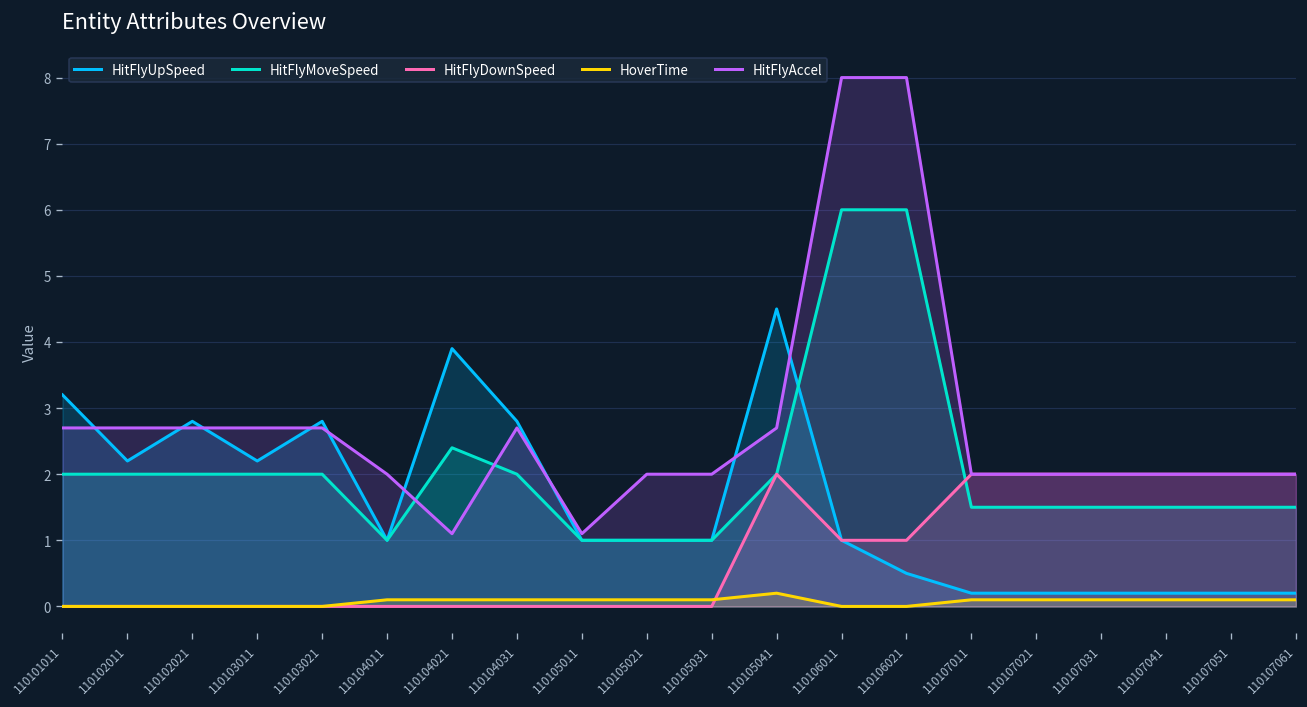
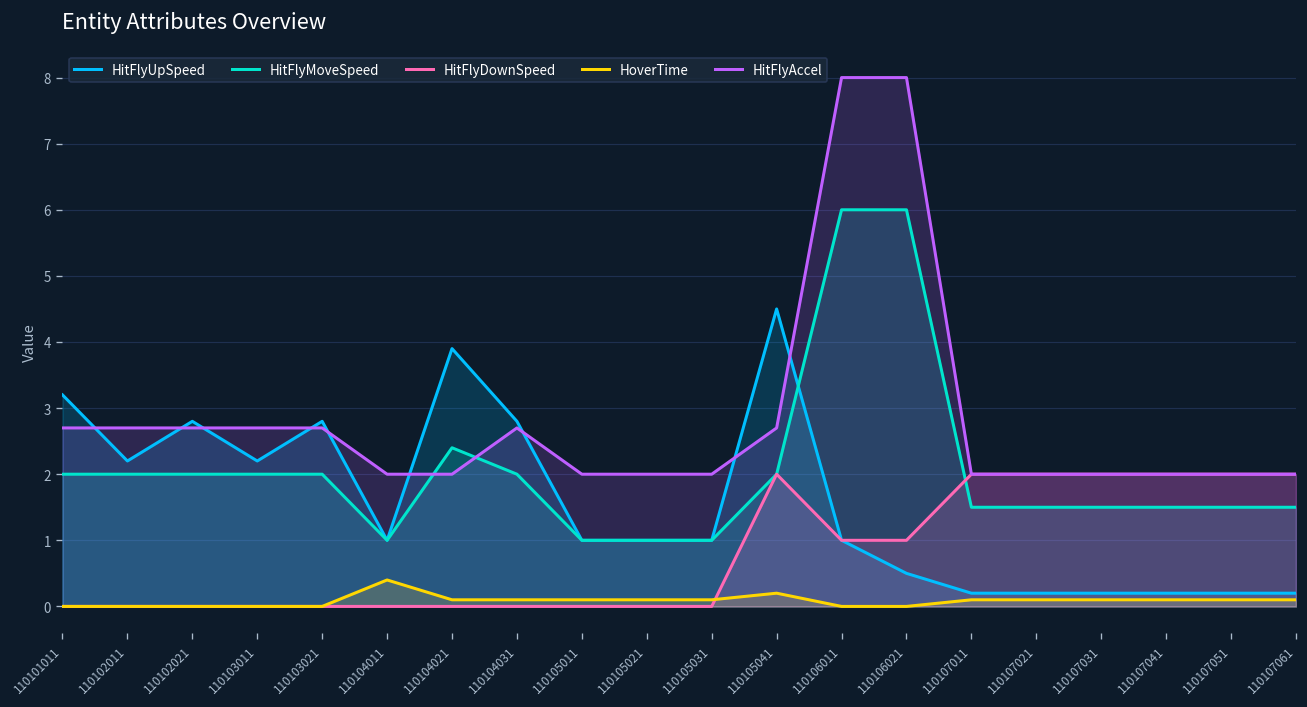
HoverTime, 110104011: 0.1 -> 0.4
HitFlyAccel, 110104021: 1.1 -> 2.0
HitFlyAccel, 110105011: 1.1 -> 2.0
